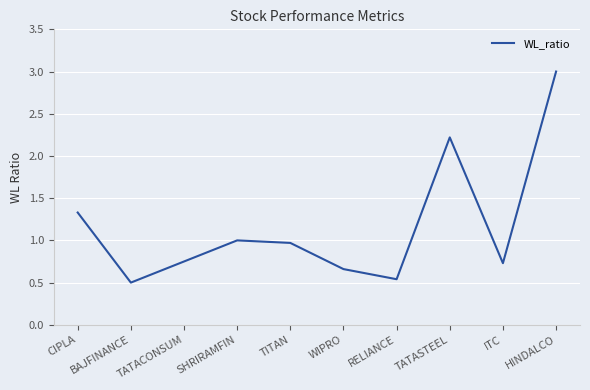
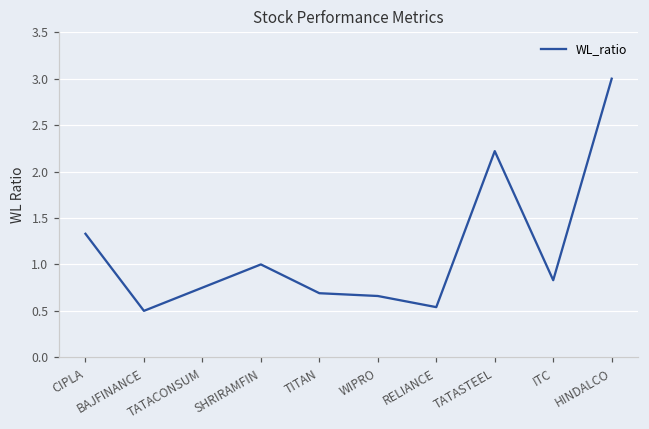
TITAN: 1.0 -> 0.7
ITC: 0.7 -> 0.8
